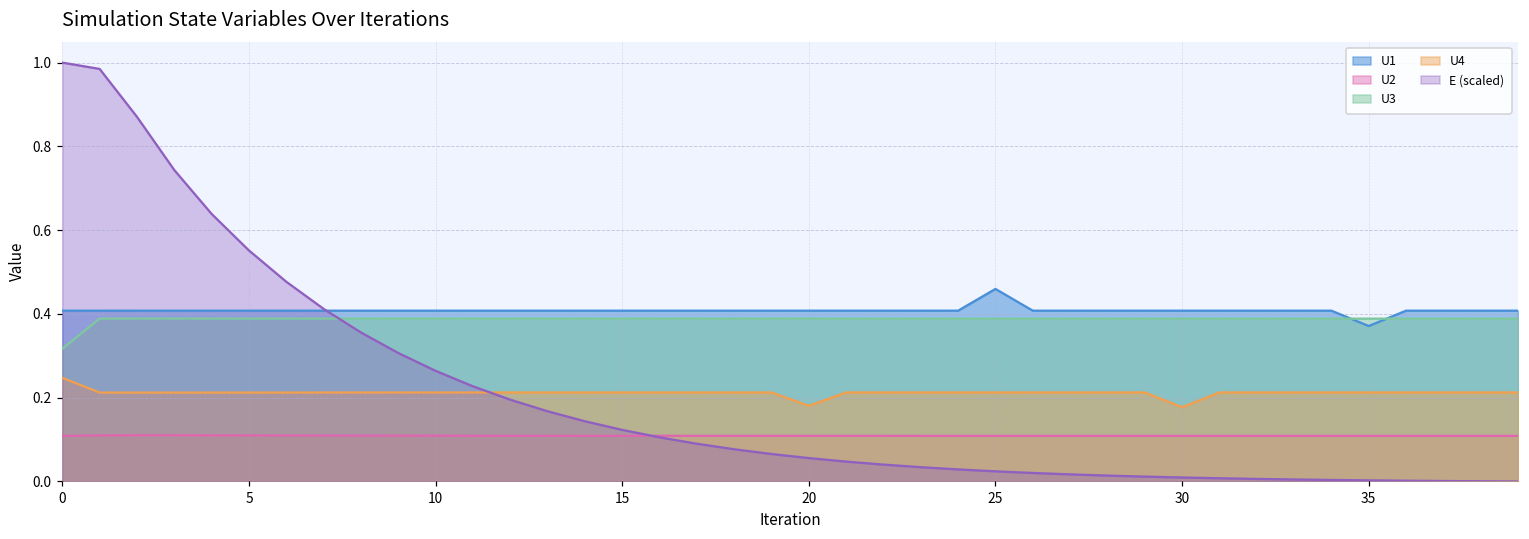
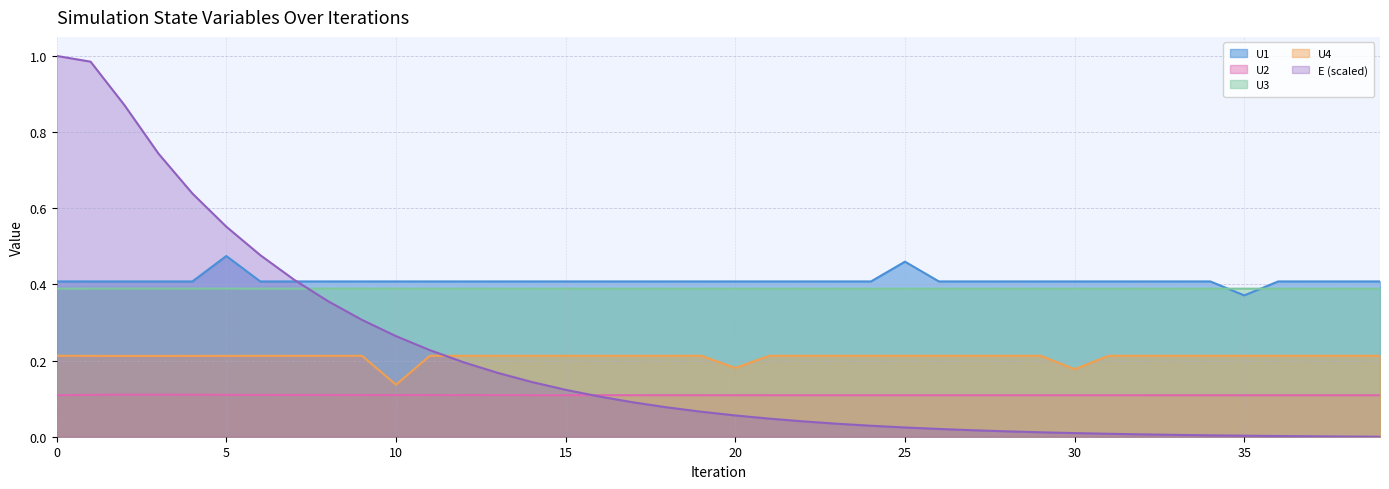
U3, 0: 0.32 -> 0.39
U4, 0: 0.25 -> 0.21
U1, 5: 0.41 -> 0.47
U4, 10: 0.21 -> 0.14
